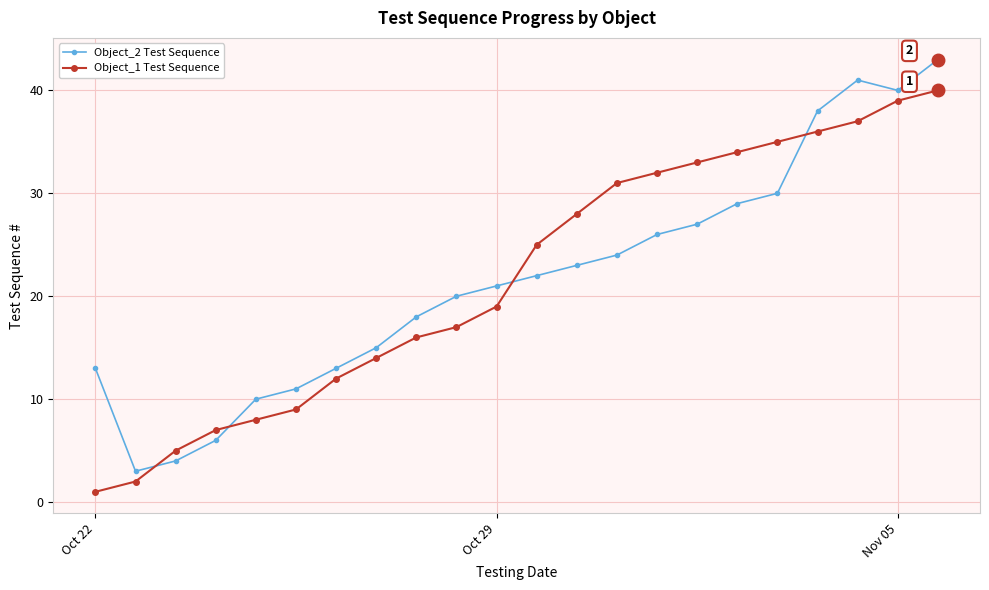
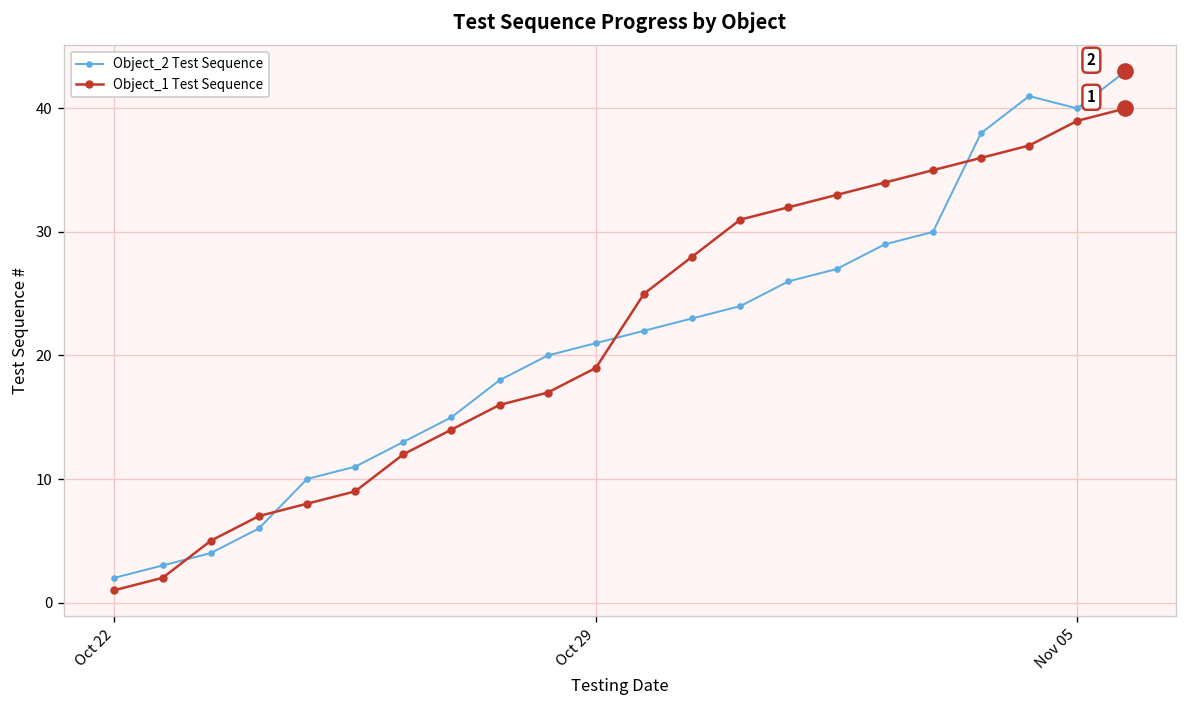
Object_2 Test Sequence, Oct 22: 13 -> 2
